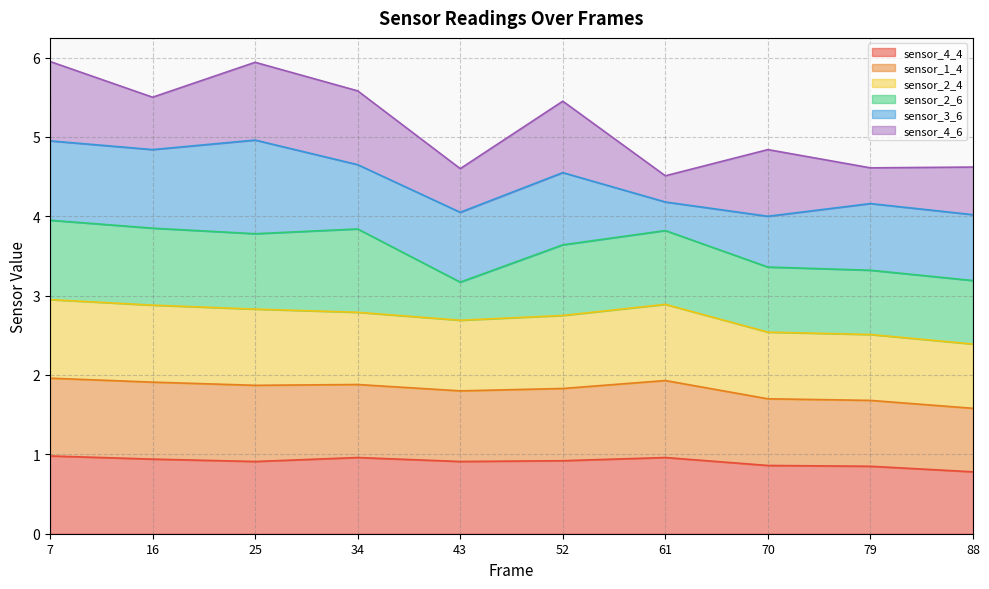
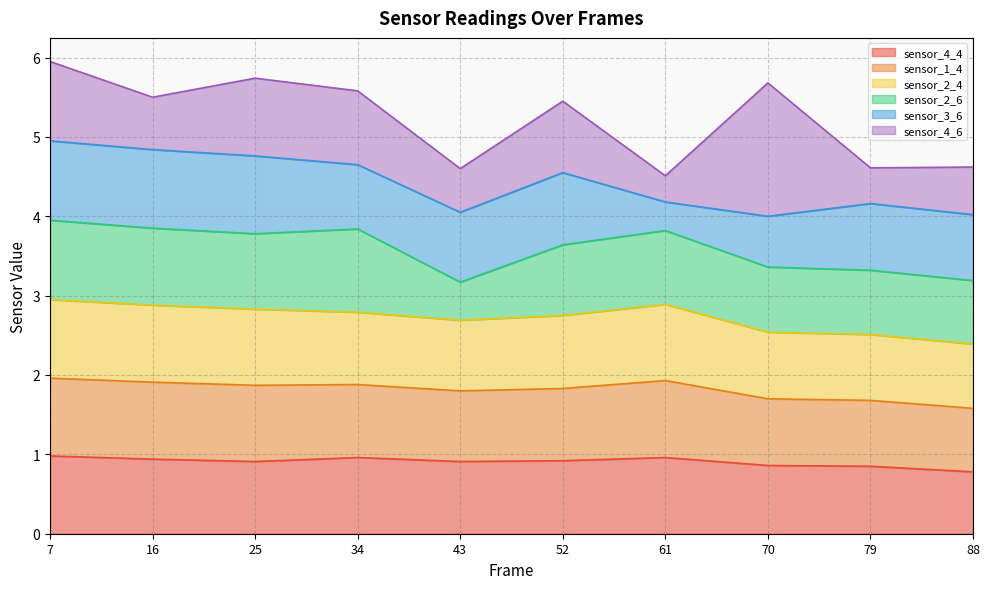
sensor_3_6, 25: 1.2 -> 1.0
sensor_4_6, 70: 0.8 -> 1.7
